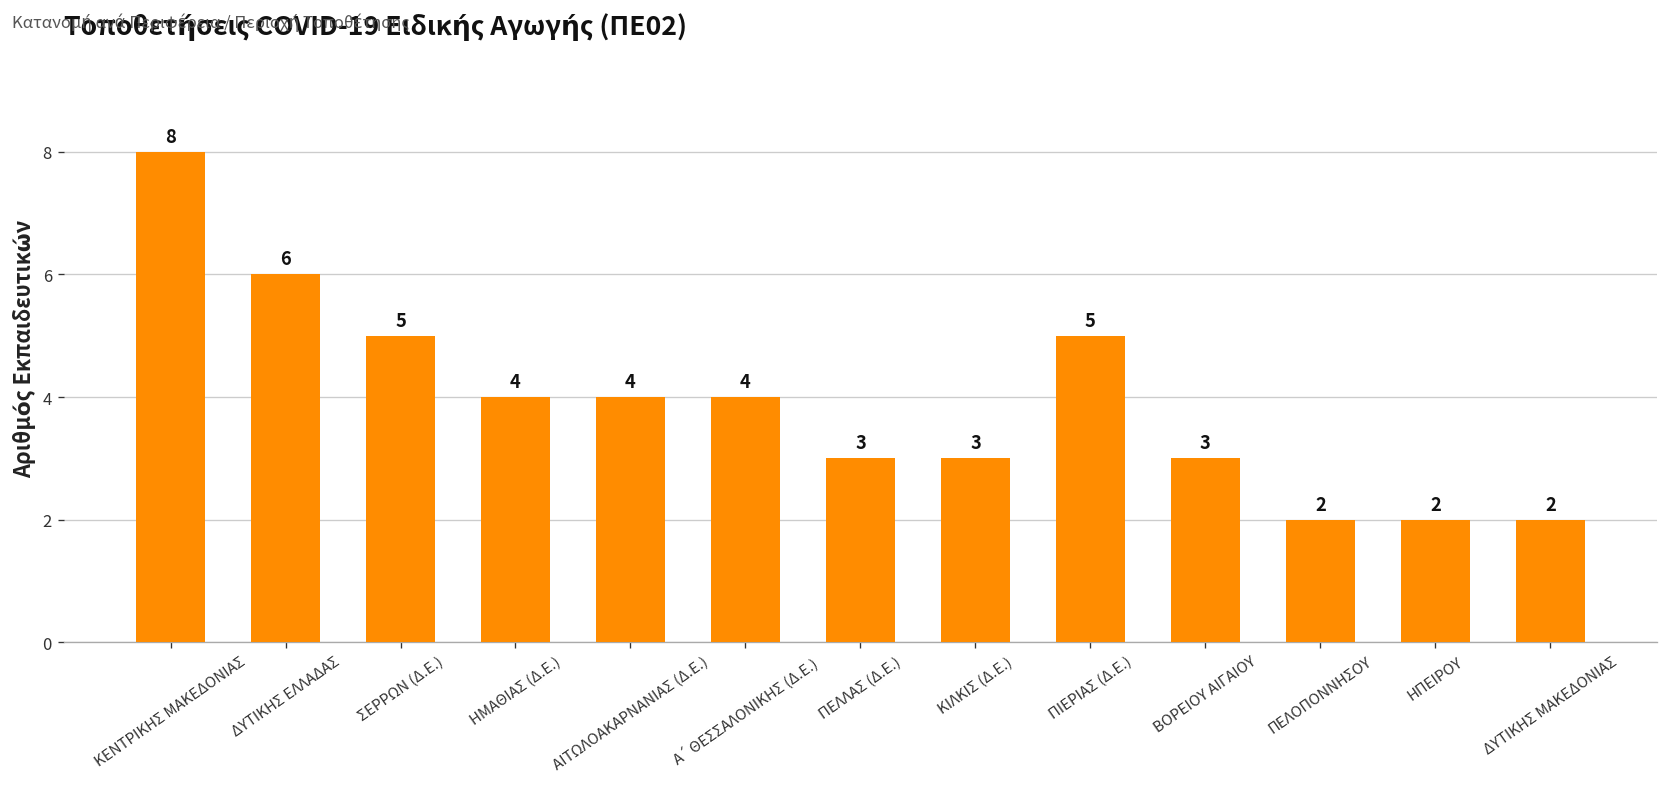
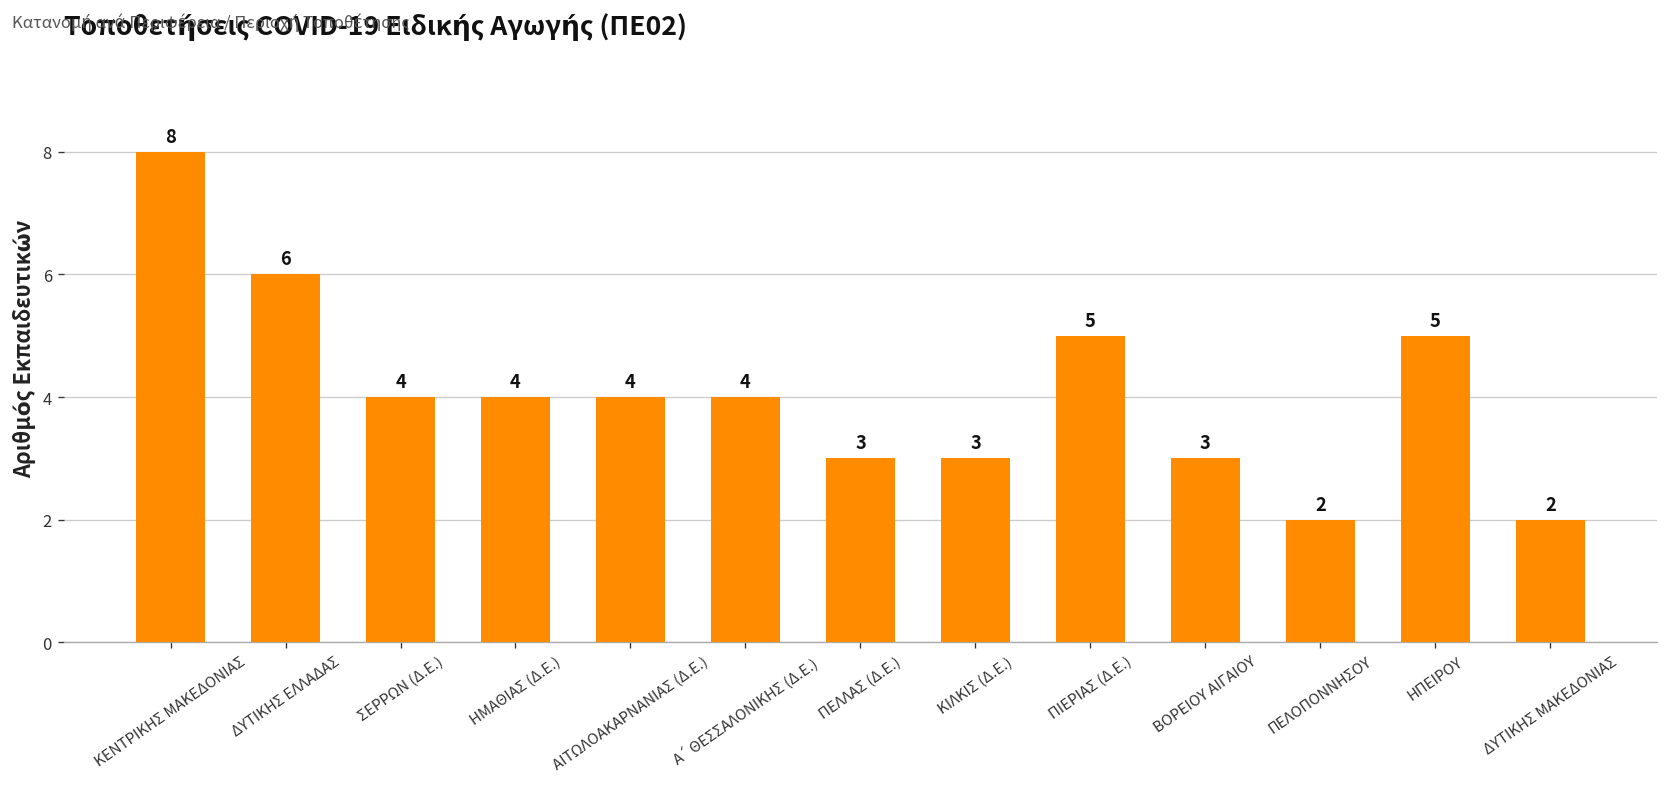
ΣΕΡΡΩΝ (Δ.Ε.): 5 -> 4
ΗΠΕΙΡΟΥ: 2 -> 5
